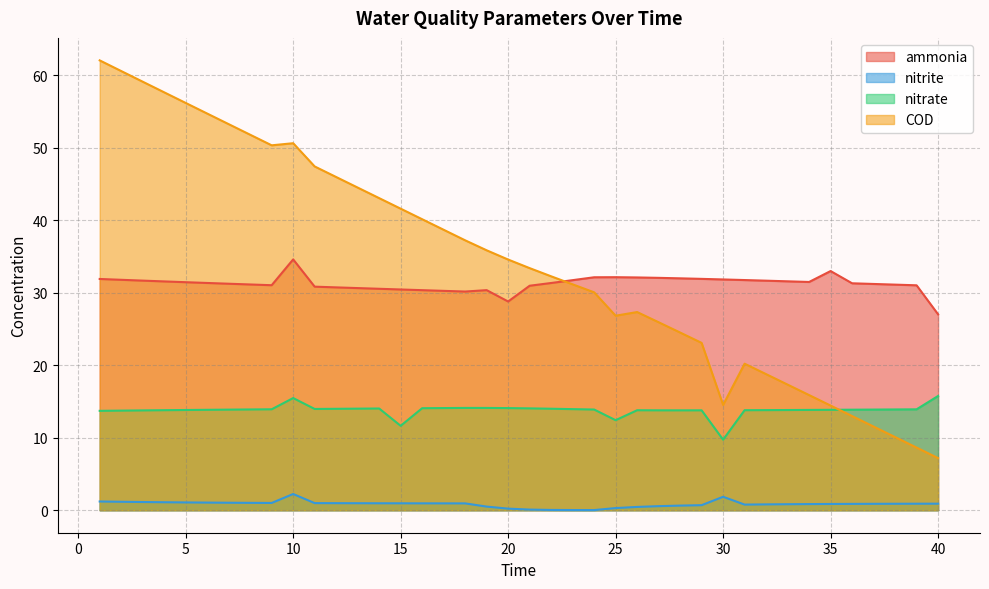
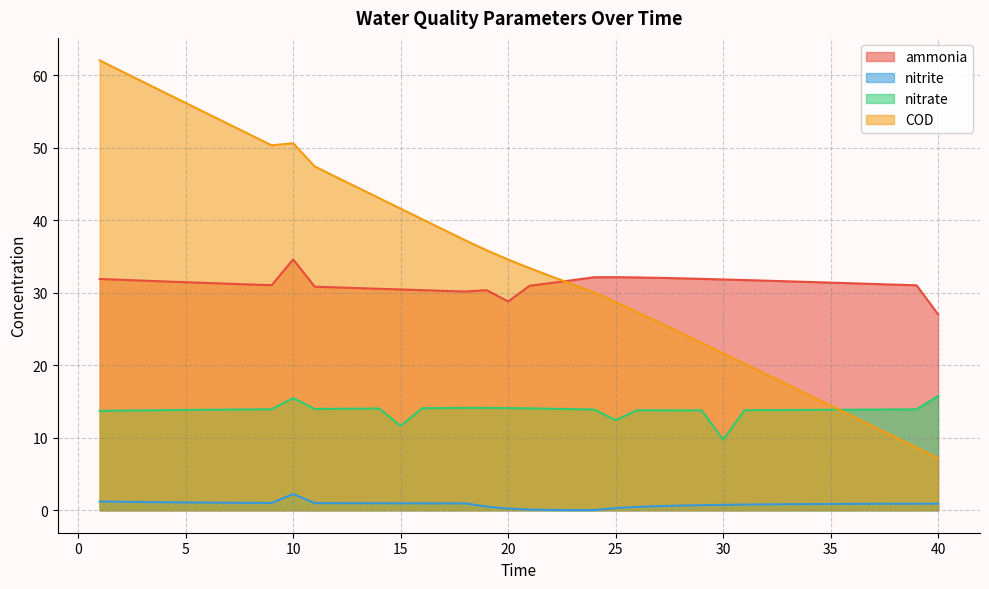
COD, 25: 27 -> 29
nitrite, 30: 2 -> 1
COD, 30: 15 -> 22
ammonia, 35: 33 -> 31
